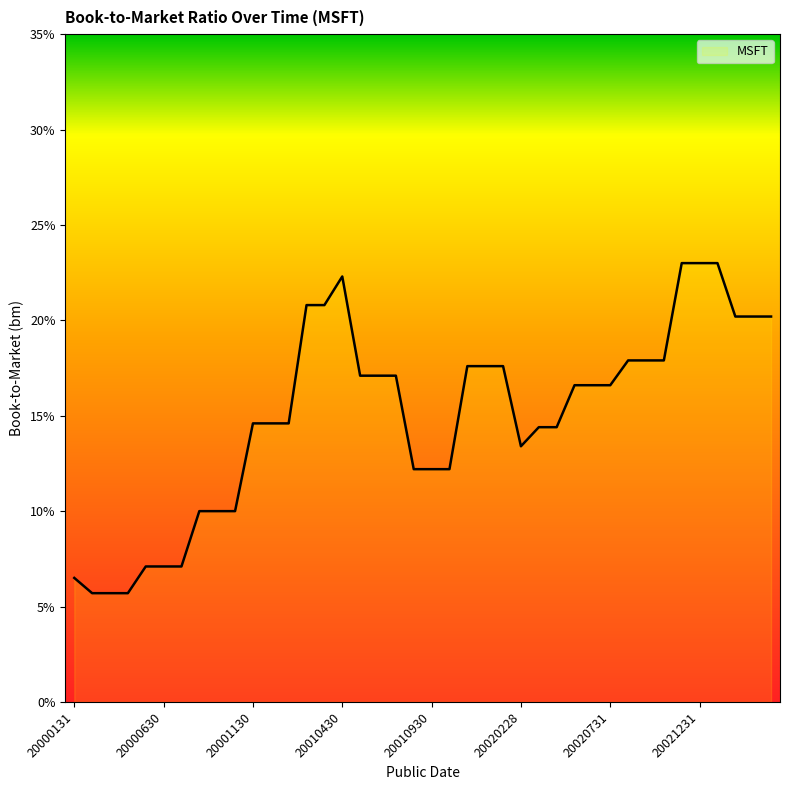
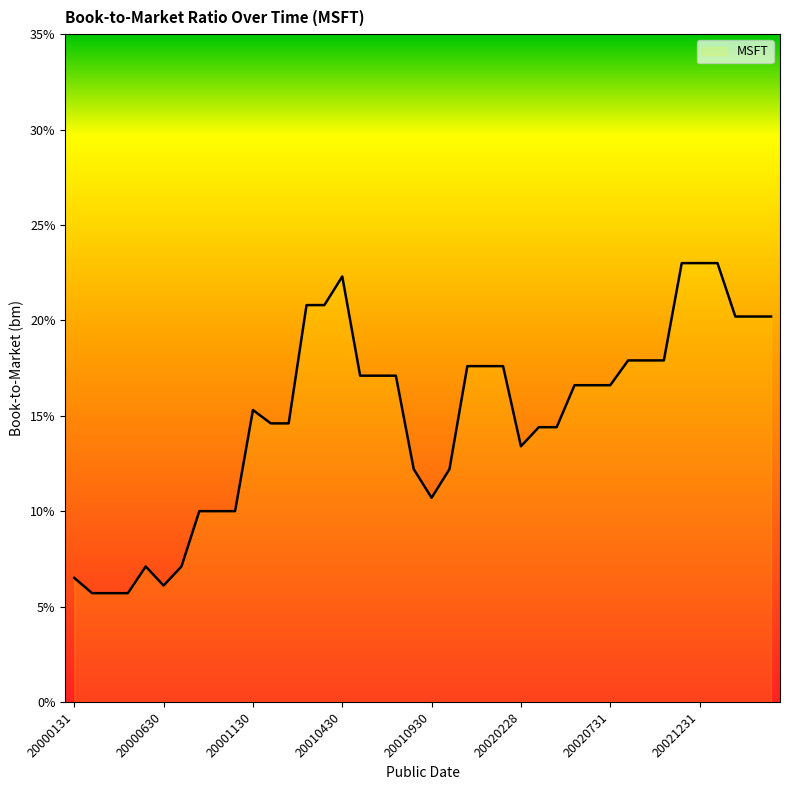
20000630: 7.1% -> 6.1%
20001130: 14.6% -> 15.3%
20010930: 12.2% -> 10.7%
